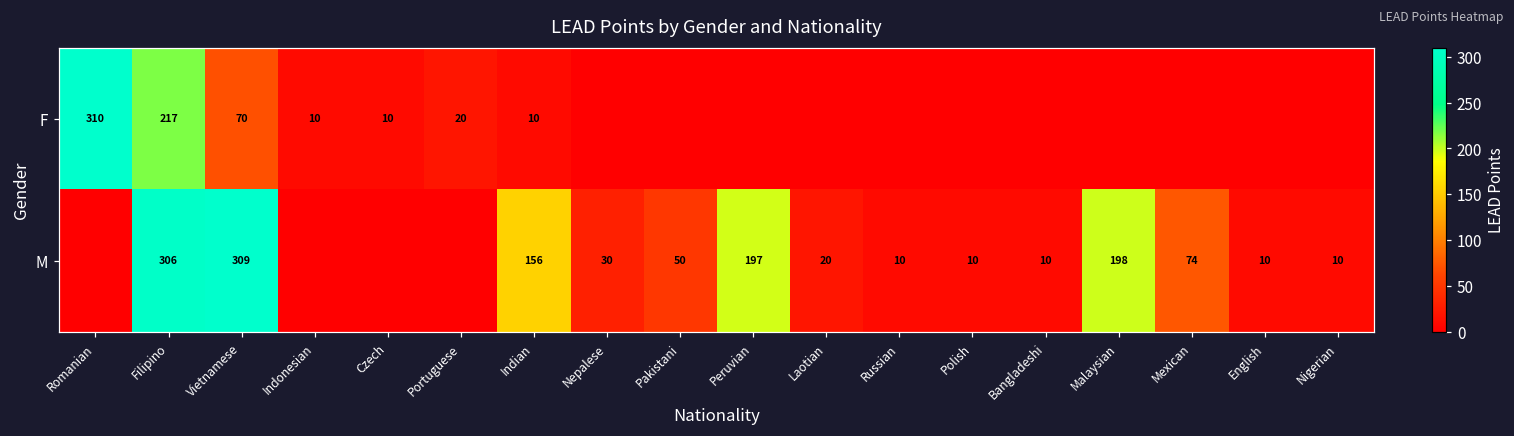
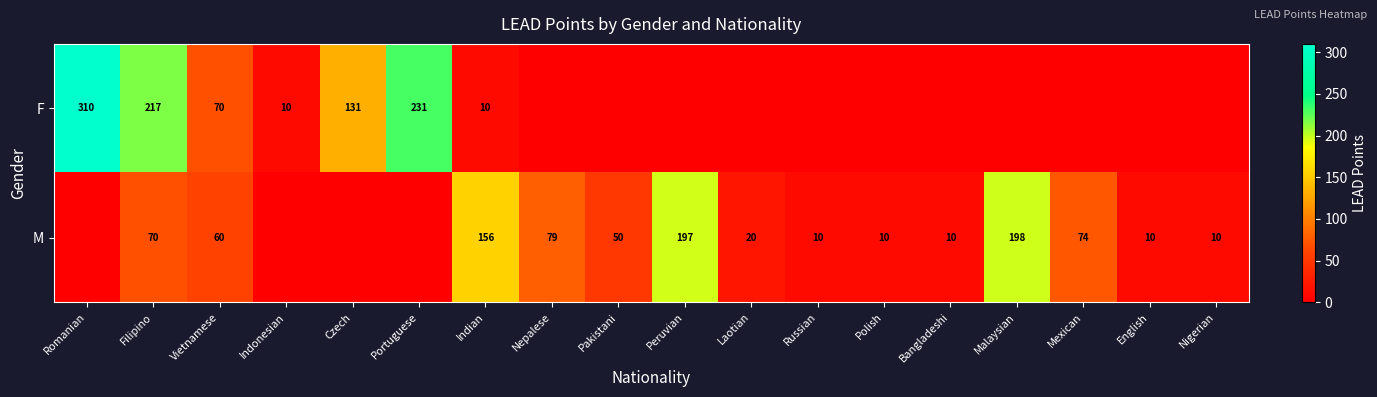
F, Czech: 10 -> 131
F, Portuguese: 20 -> 231
M, Filipino: 306 -> 70
M, Vietnamese: 309 -> 60
M, Nepalese: 30 -> 79
